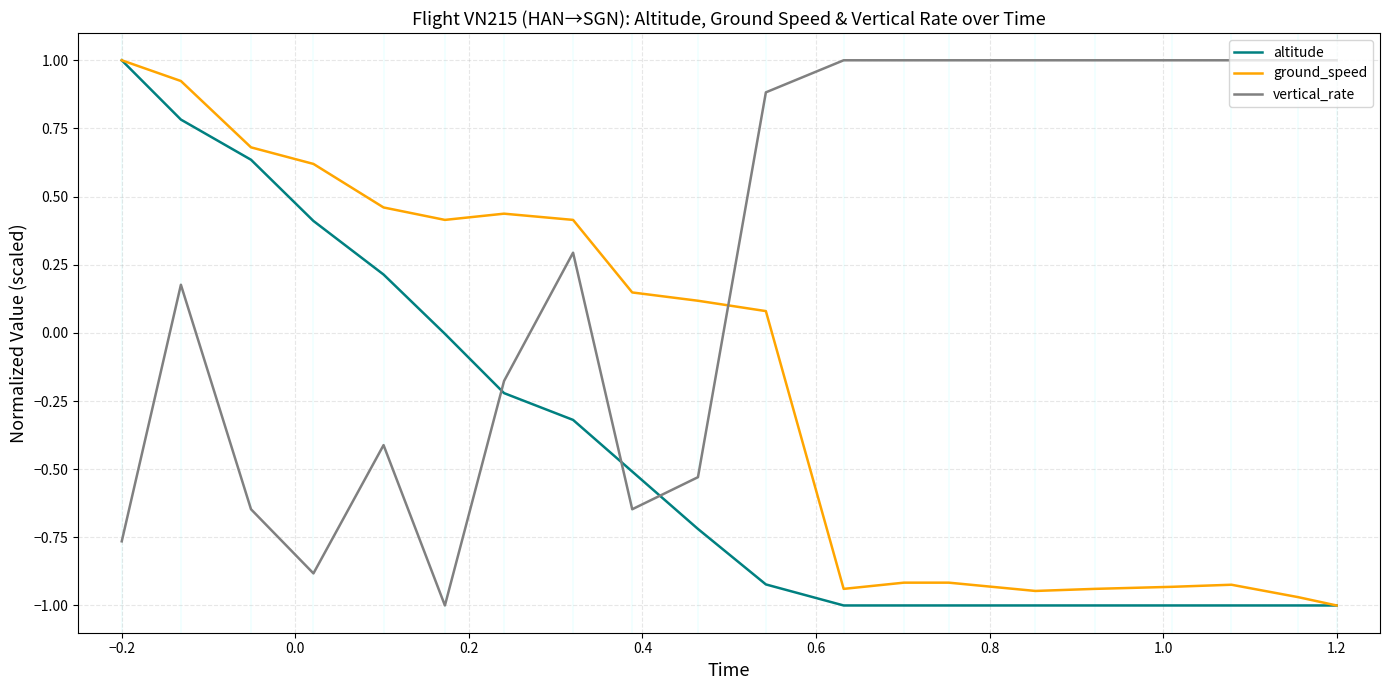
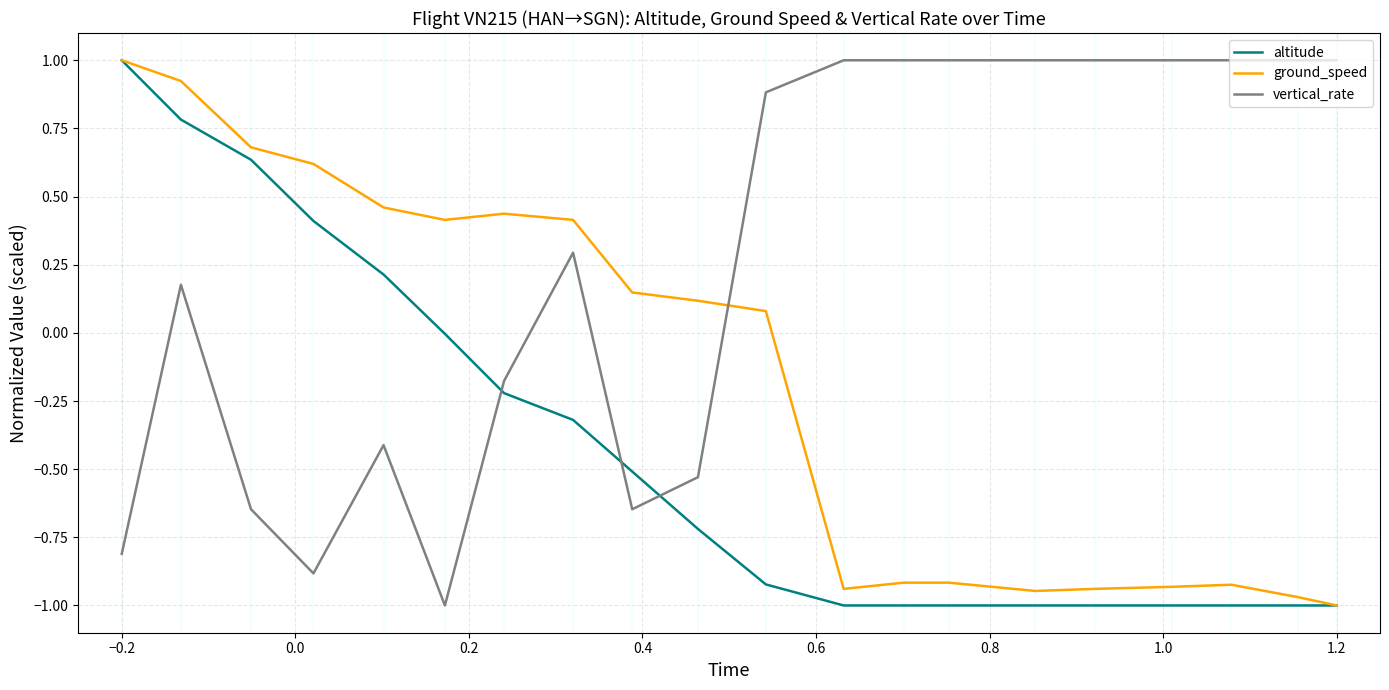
vertical_rate, −0.2: -0.76 -> -0.81
